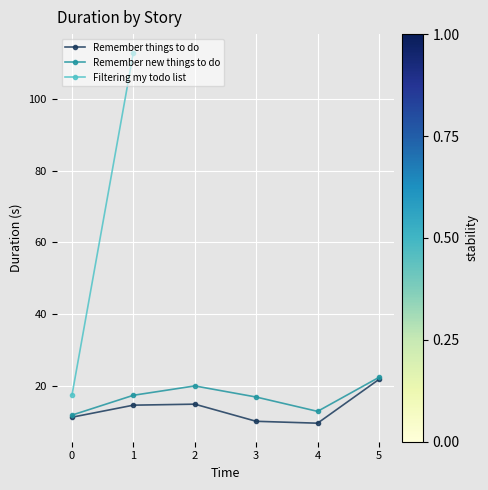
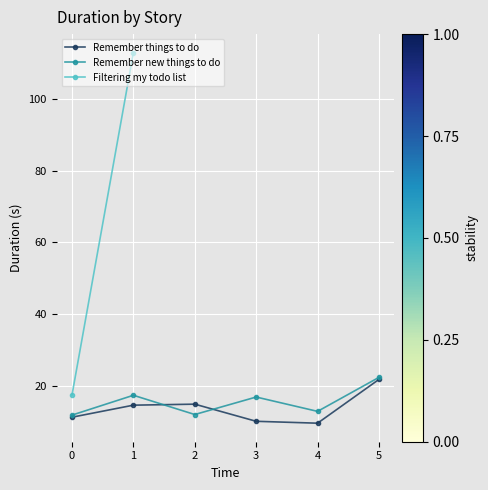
Remember new things to do, 2: 20 -> 12
